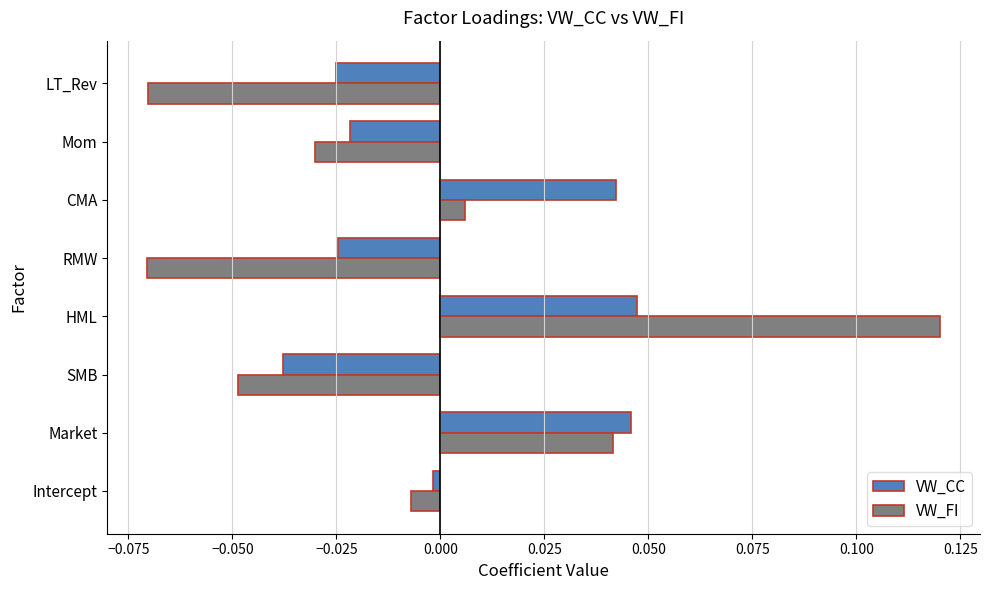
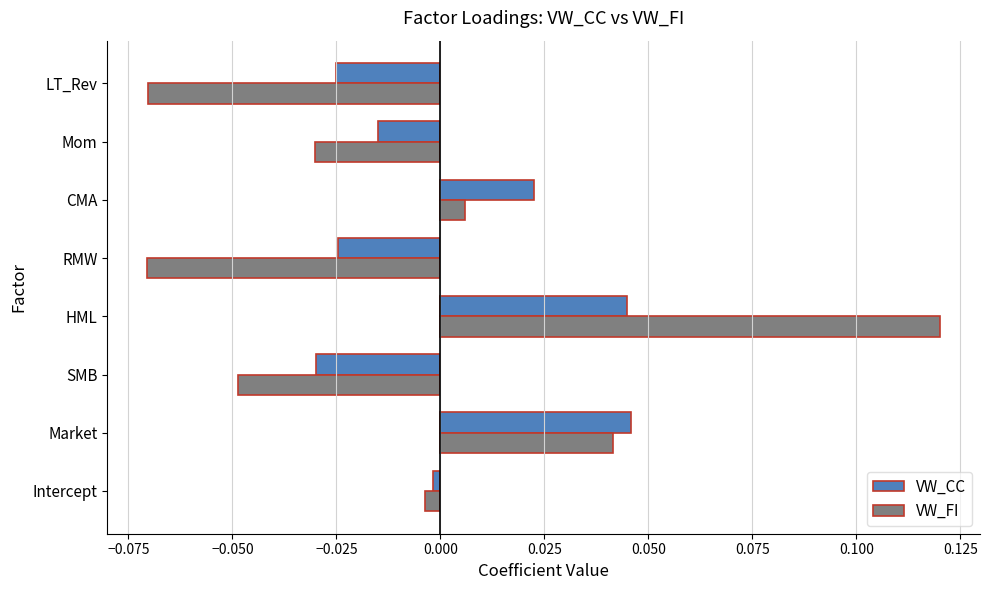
VW_CC, Mom: -0.022 -> -0.015
VW_CC, CMA: 0.042 -> 0.022
VW_CC, HML: 0.047 -> 0.045
VW_CC, SMB: -0.038 -> -0.030
VW_FI, Intercept: -0.007 -> -0.004
